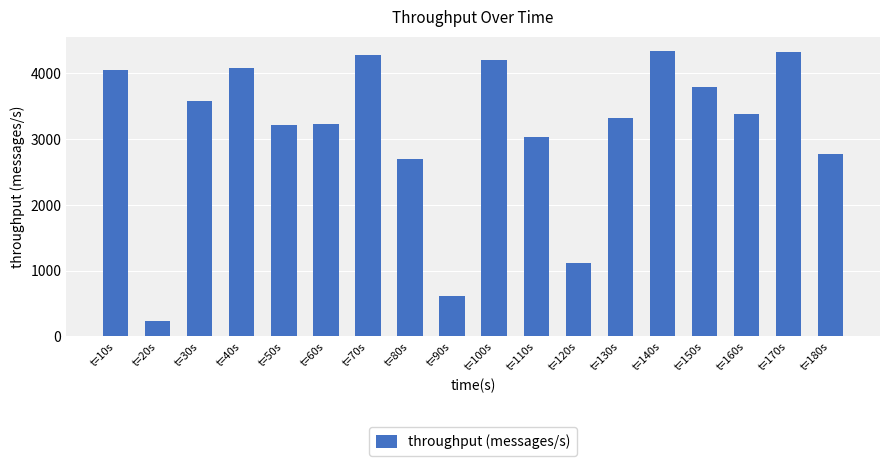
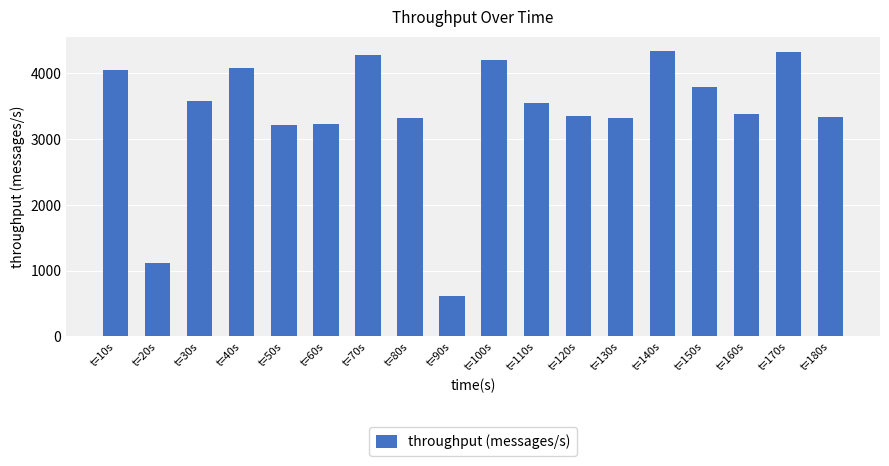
t=20s: 200 -> 1100
t=80s: 2700 -> 3300
t=110s: 3000 -> 3600
t=120s: 1100 -> 3400
t=180s: 2800 -> 3300
